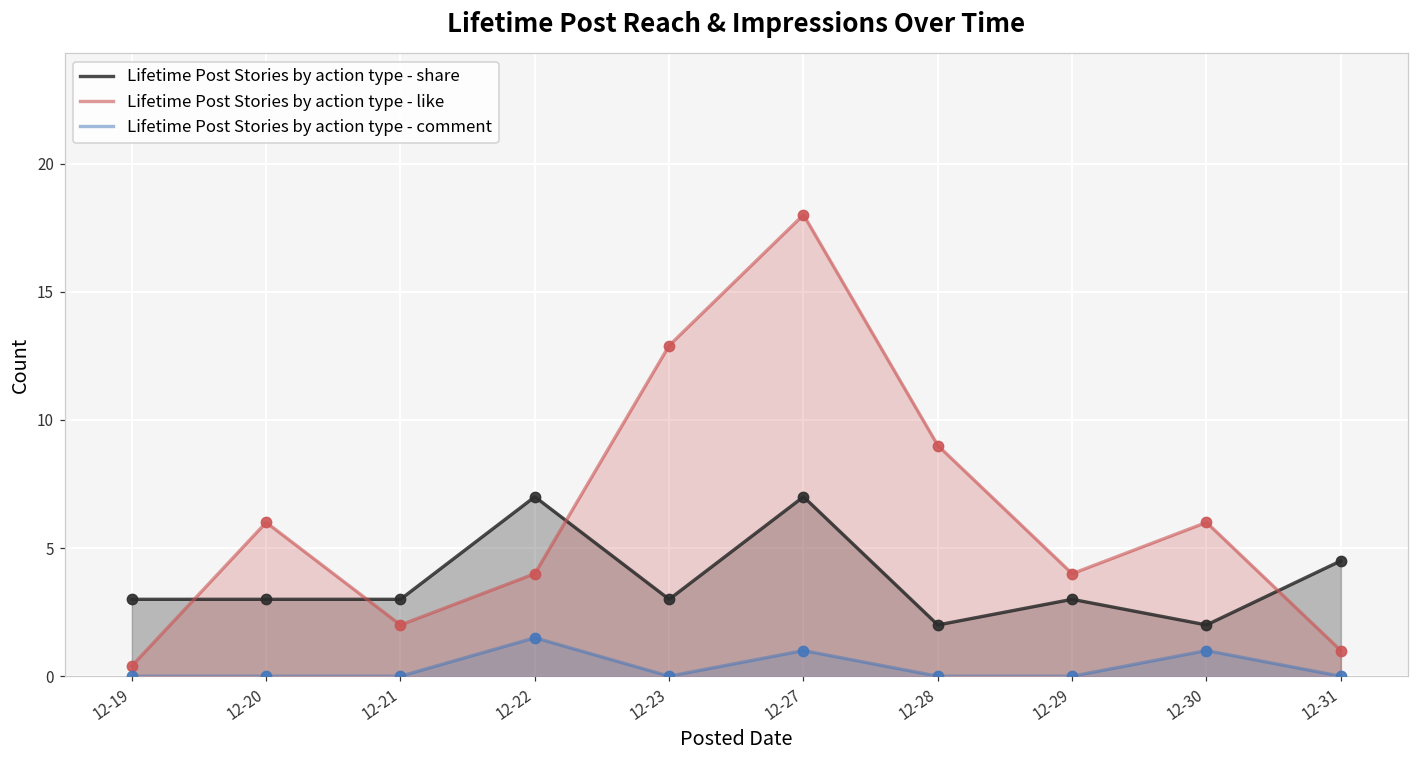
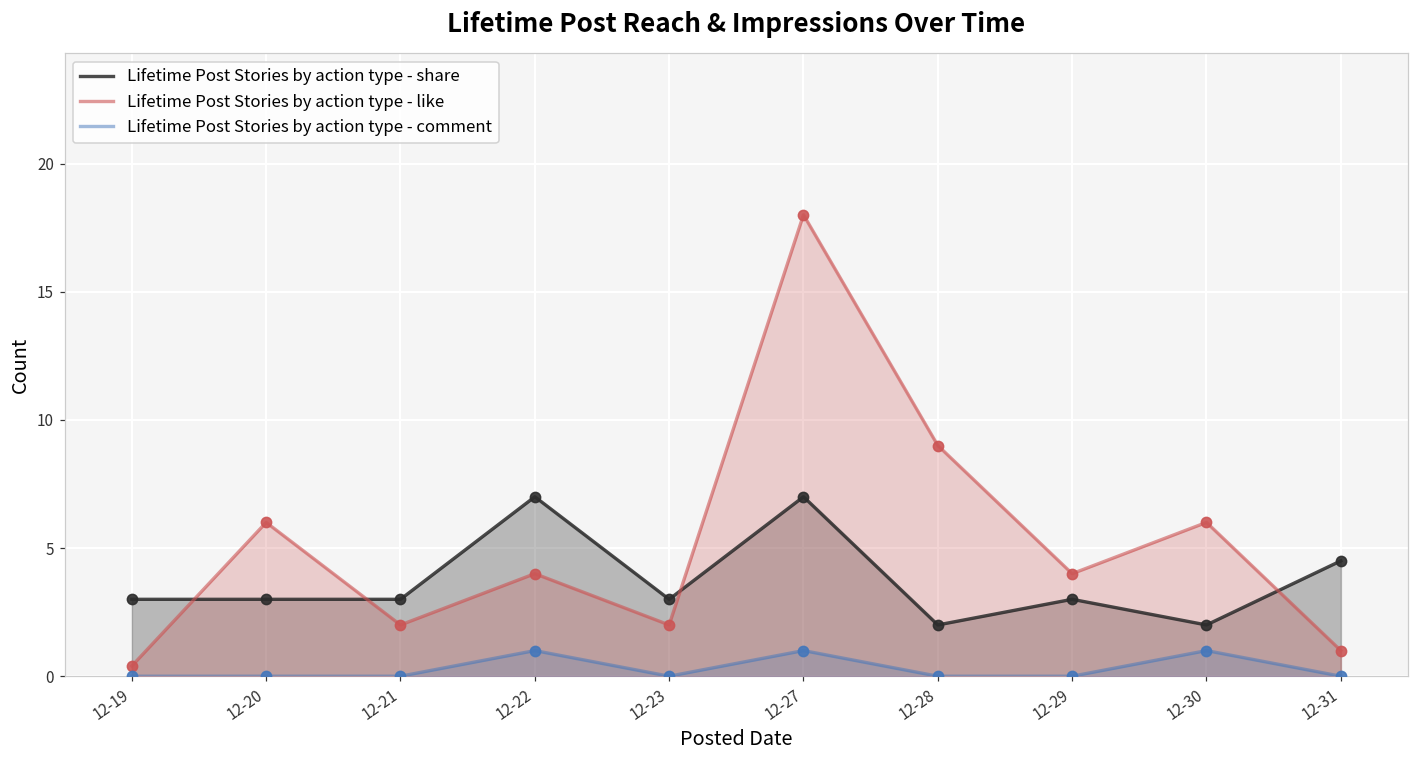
Lifetime Post Stories by action type - comment, 12-22: 1.5 -> 1.0
Lifetime Post Stories by action type - like, 12-23: 12.9 -> 2.0
